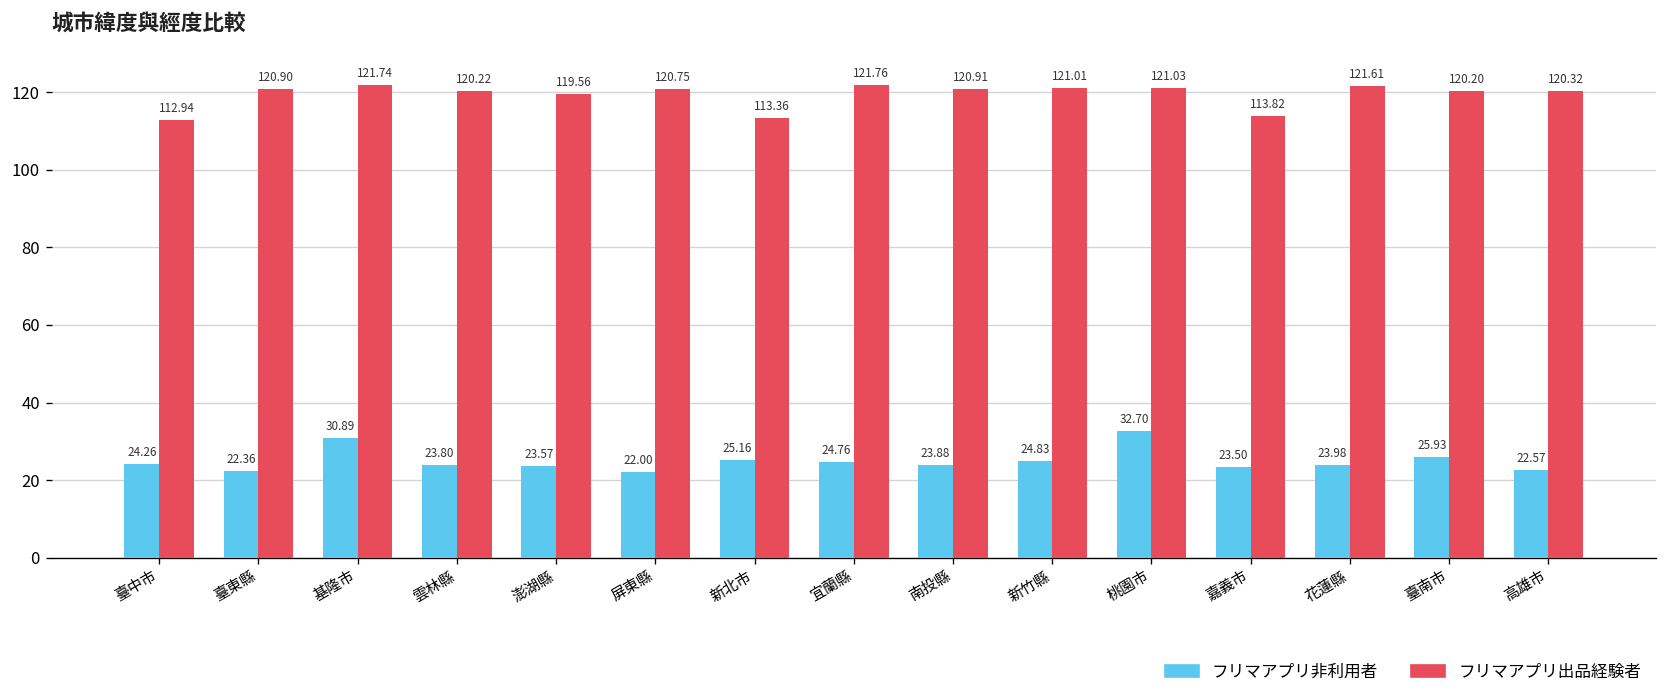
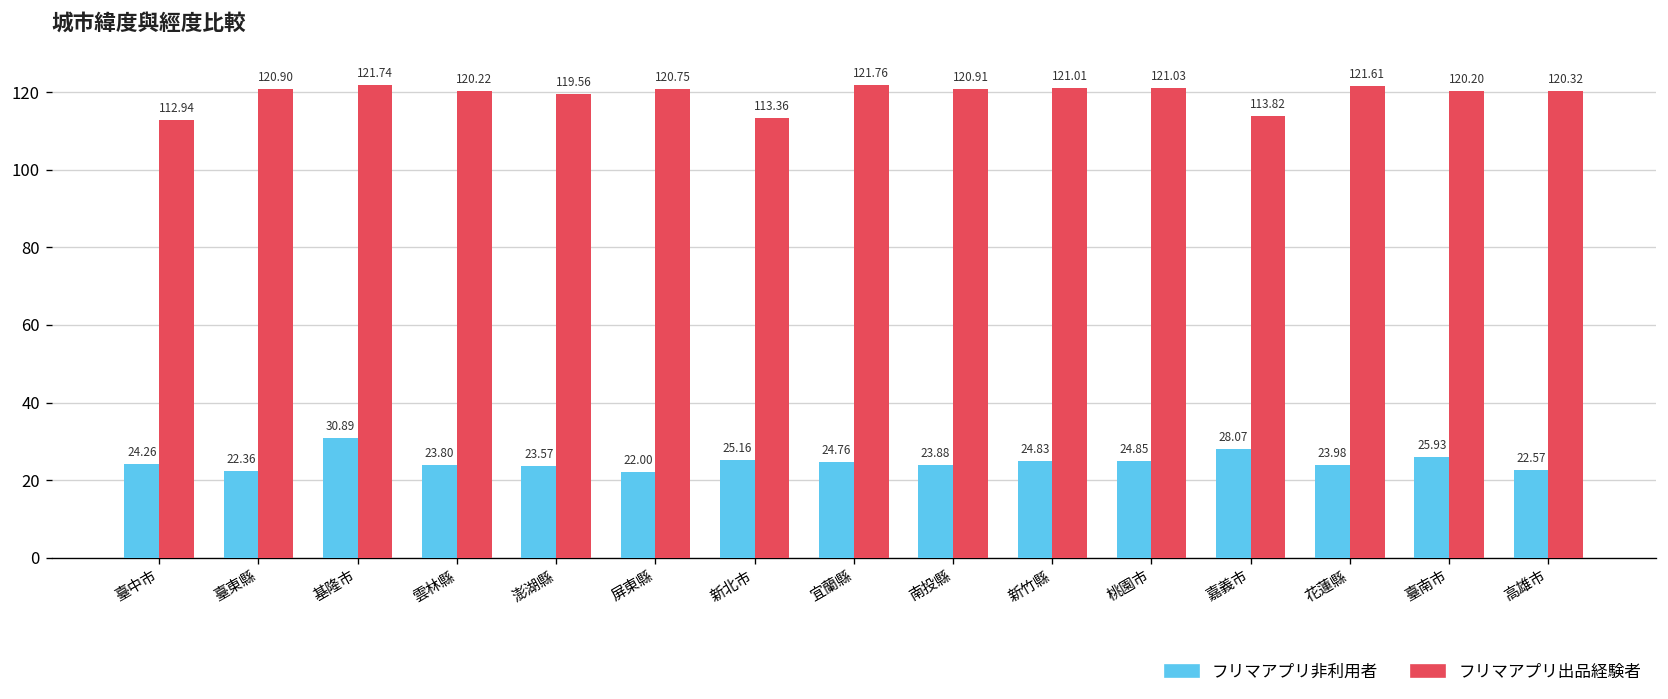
フリマアプリ非利用者, 桃園市: 32.70 -> 24.85
フリマアプリ非利用者, 嘉義市: 23.50 -> 28.07
